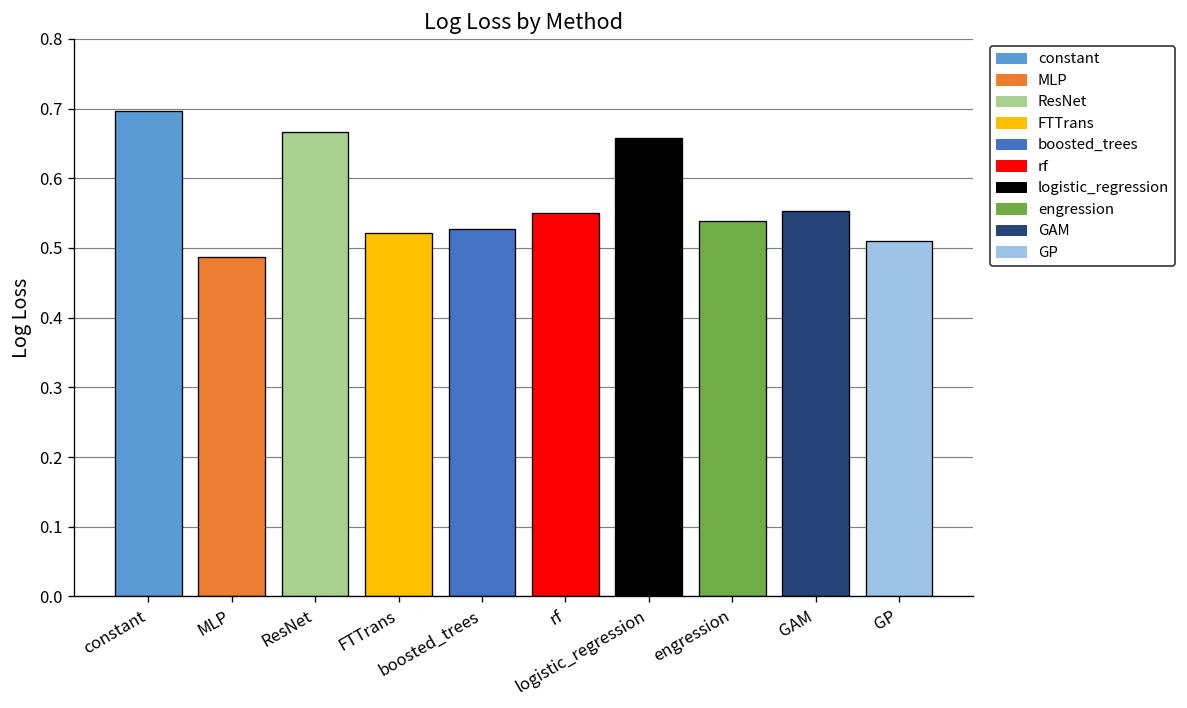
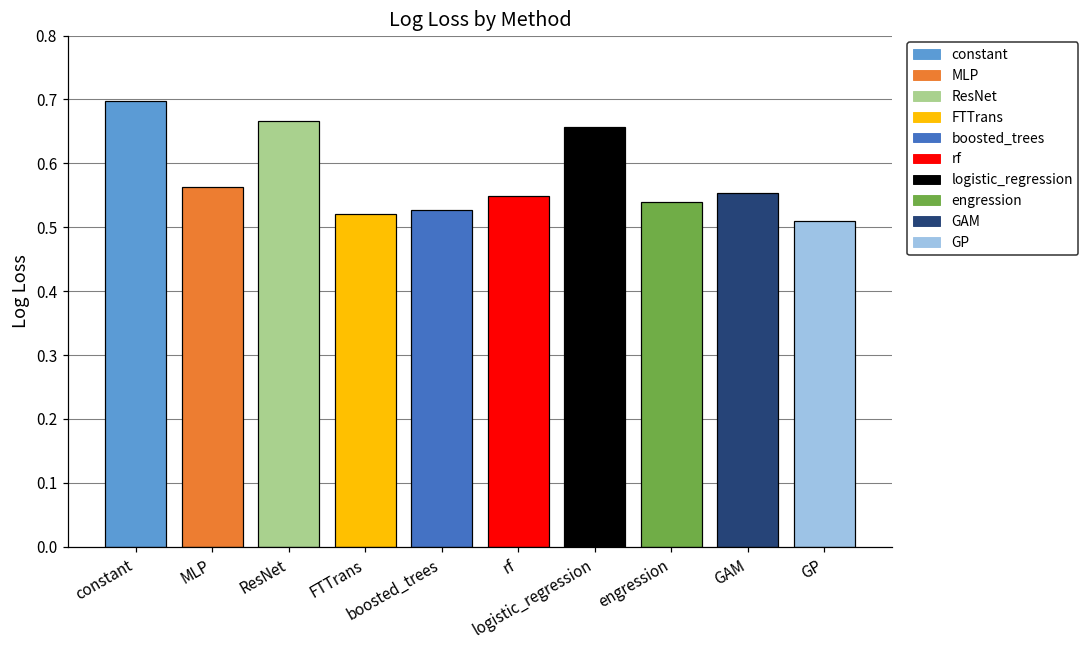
MLP: 0.49 -> 0.56
